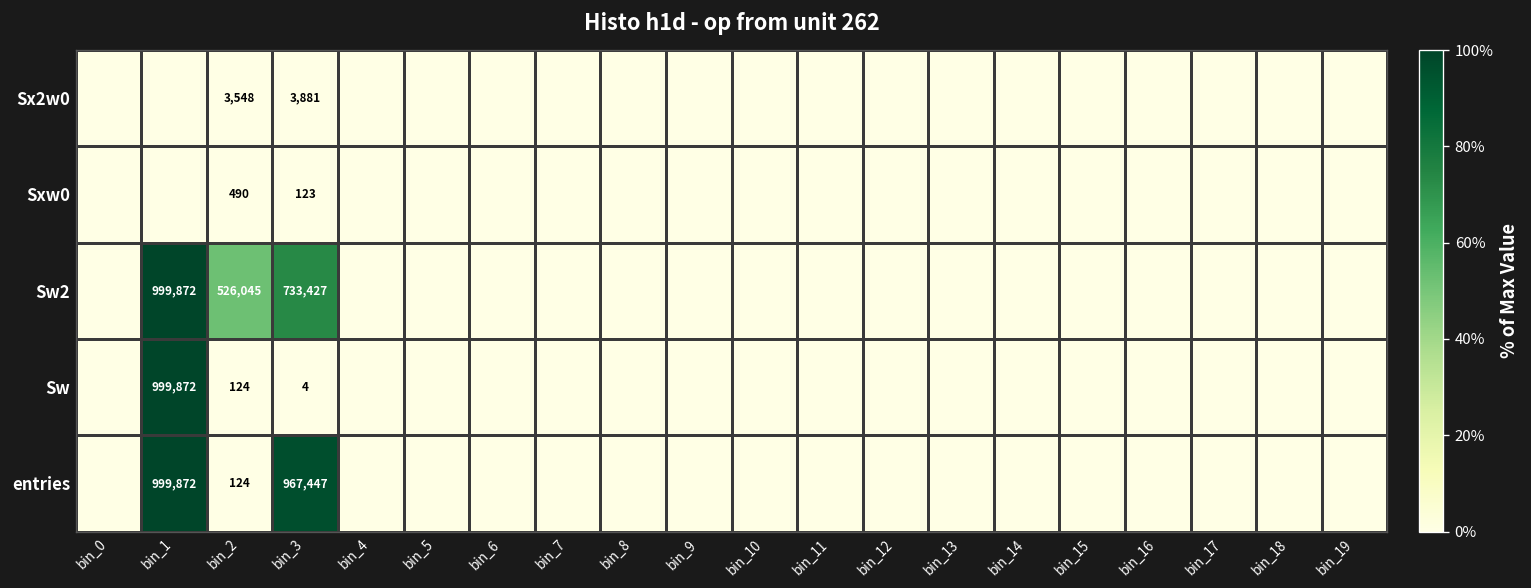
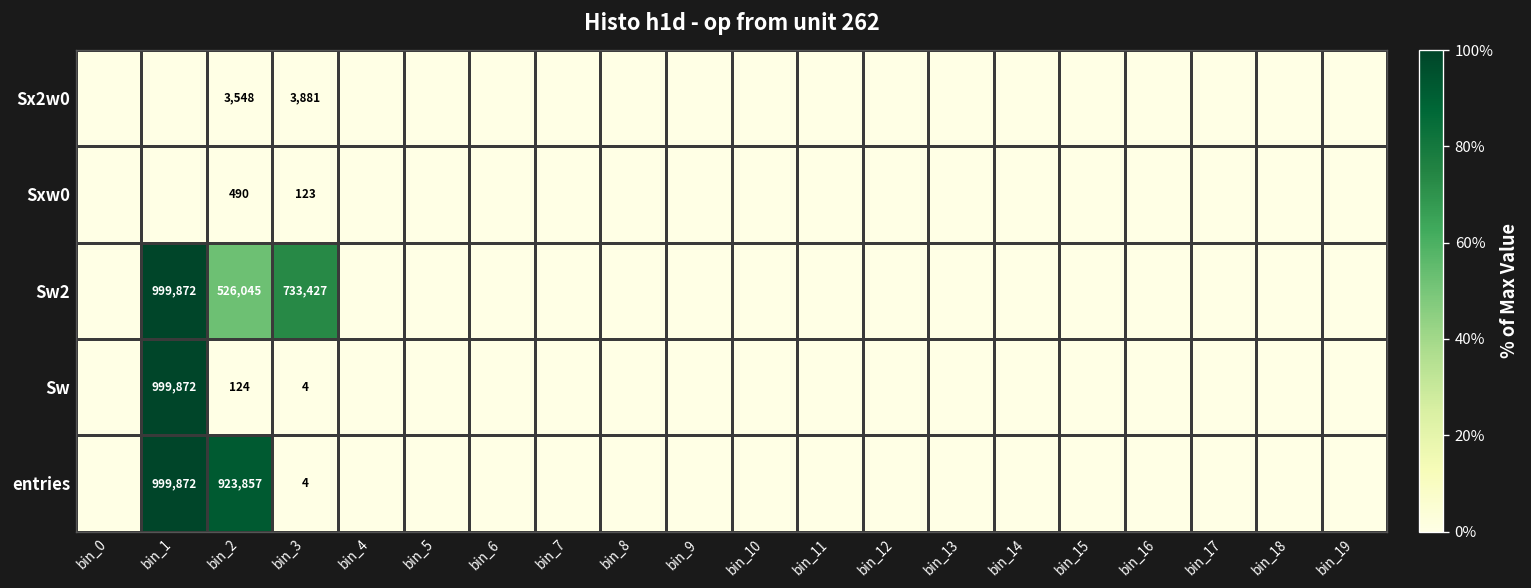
entries, bin_2: 124 -> 923,857
entries, bin_3: 967,447 -> 4
